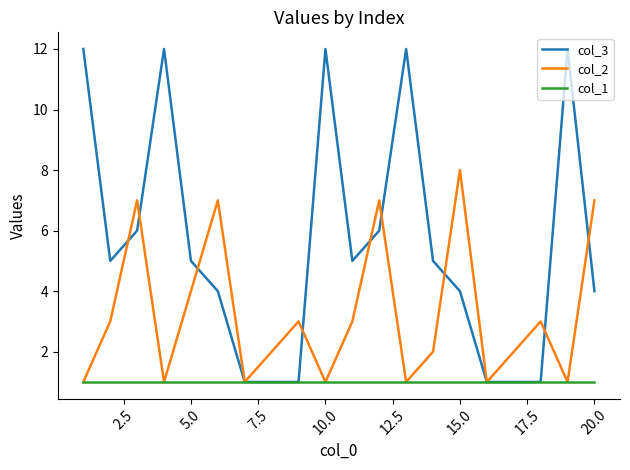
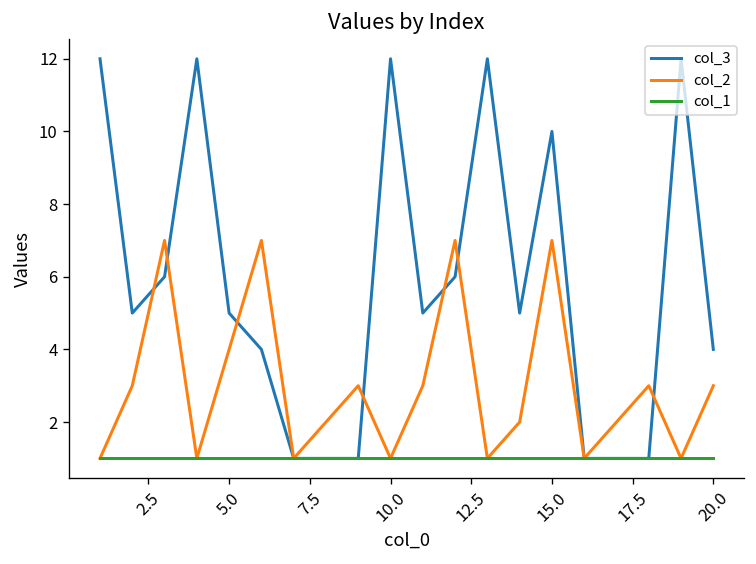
col_3, 15.0: 4 -> 10
col_2, 15.0: 8 -> 7
col_2, 20.0: 7 -> 3
